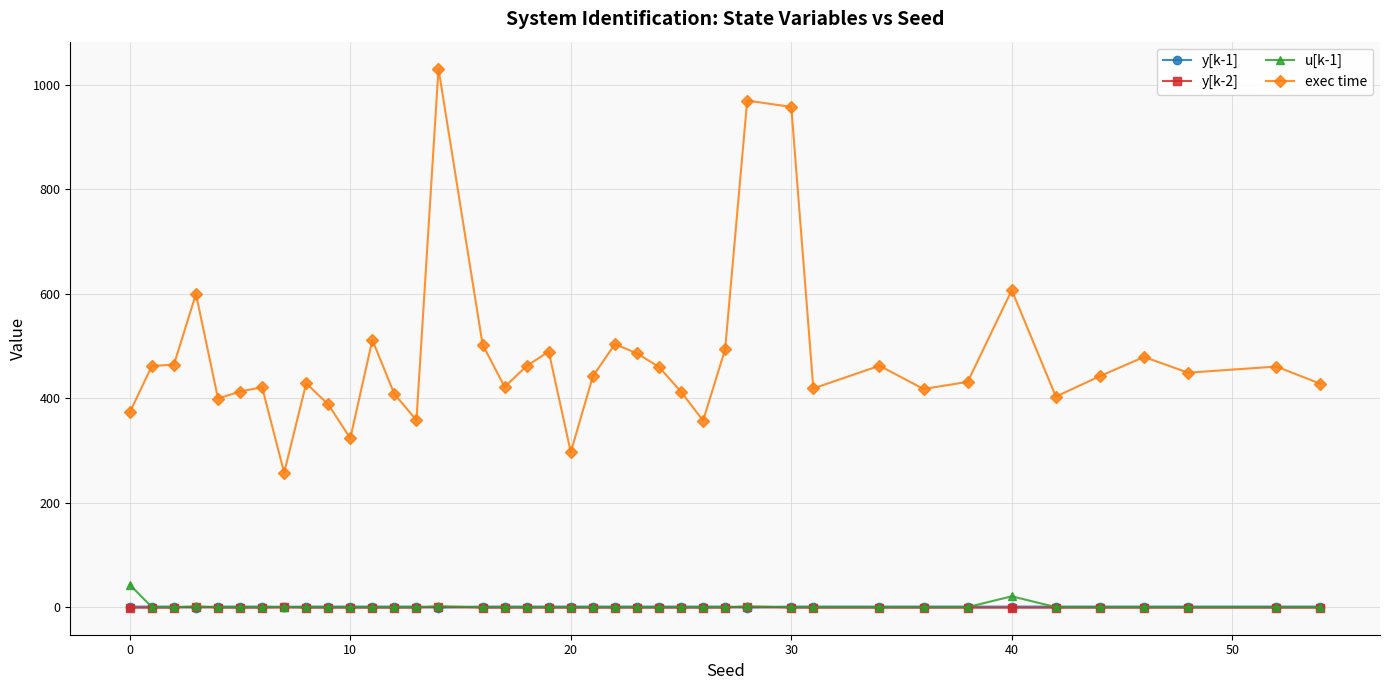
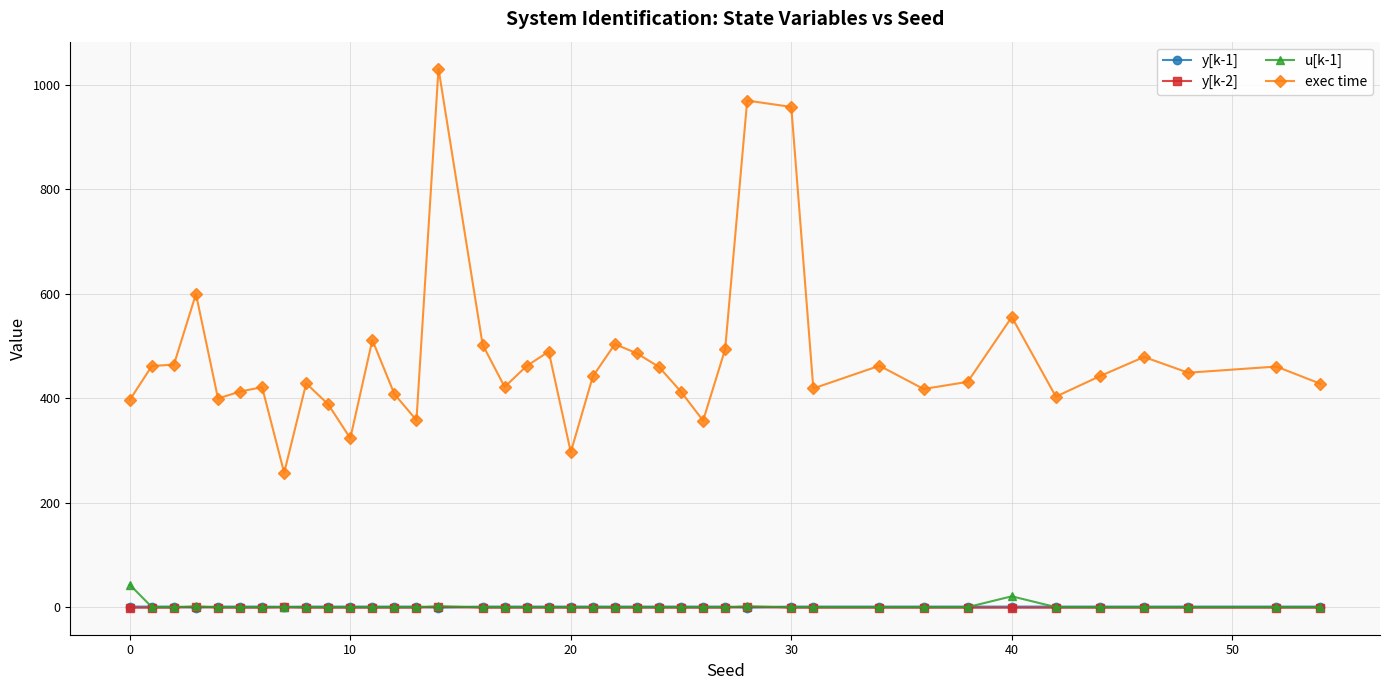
exec time, 0: 370 -> 400
exec time, 40: 610 -> 560
